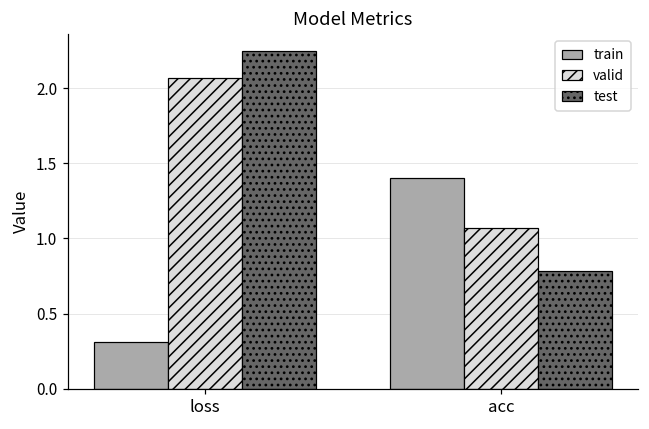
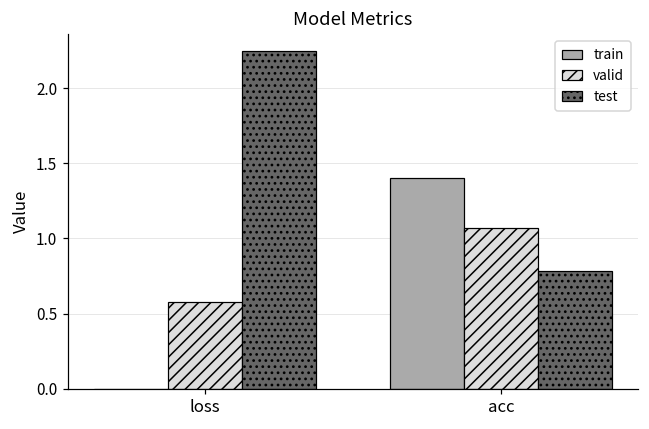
train, loss: 0.31 -> 0.00
valid, loss: 2.07 -> 0.57
